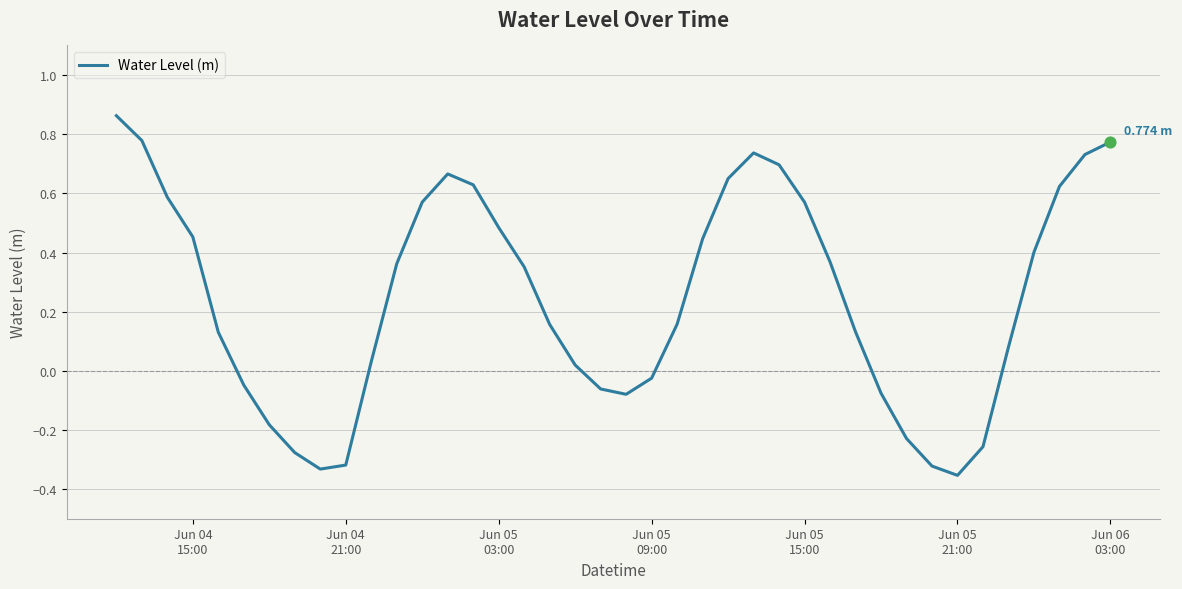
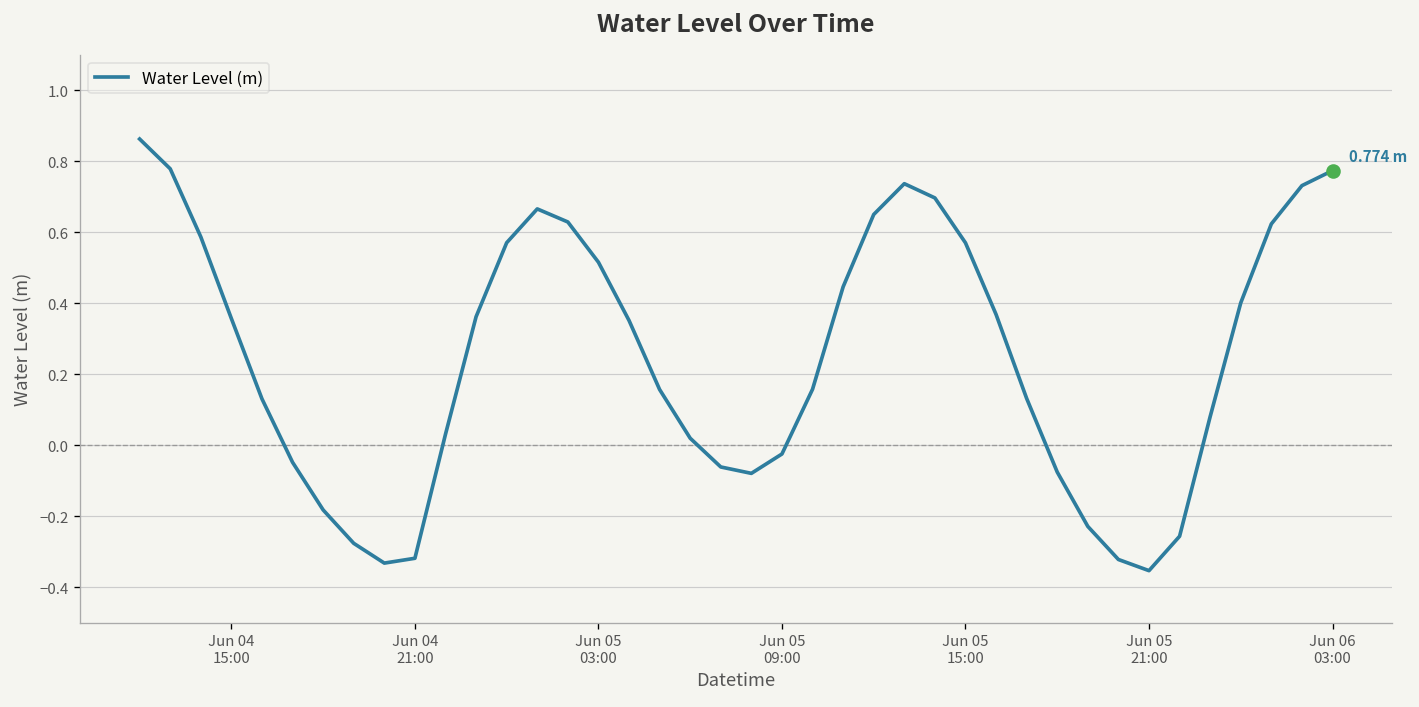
Water Level (m), Jun 04 15:00: 0.45 -> 0.36
Water Level (m), Jun 05 03:00: 0.48 -> 0.52
